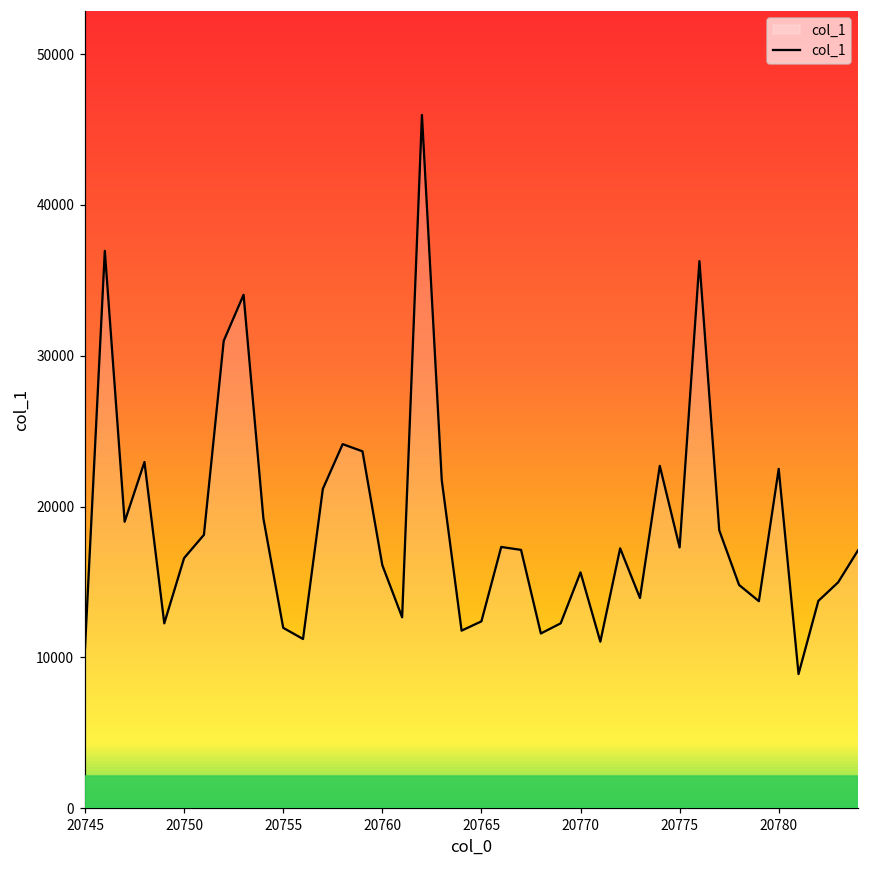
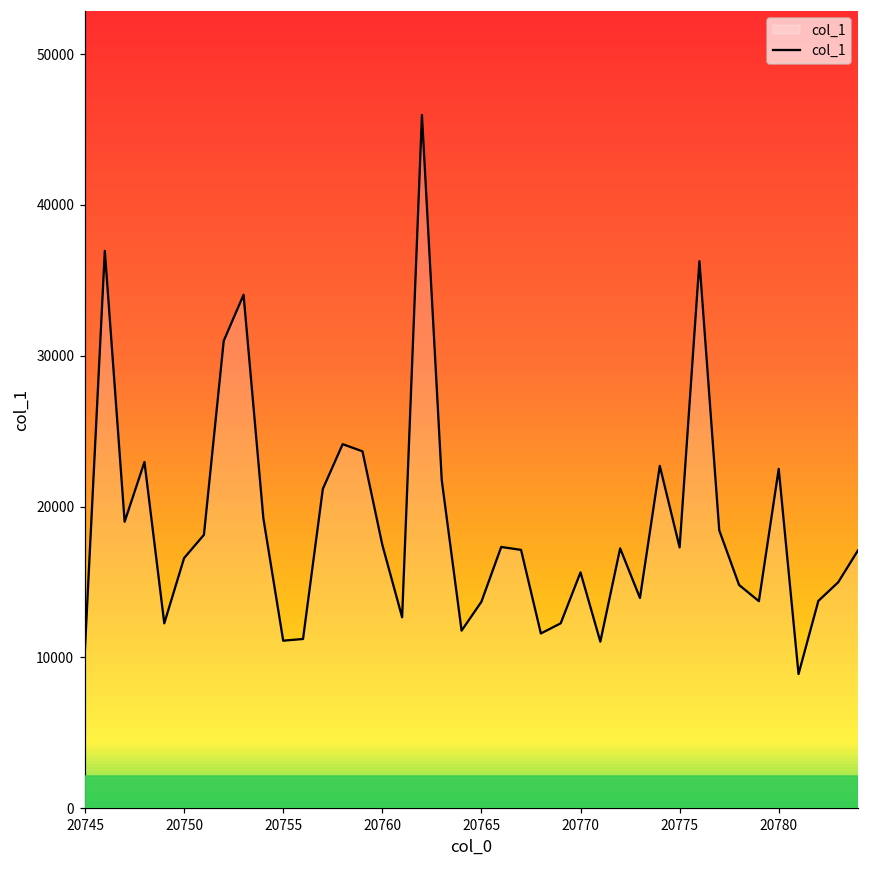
20755: 12000 -> 11100
20760: 16100 -> 17500
20765: 12400 -> 13700
